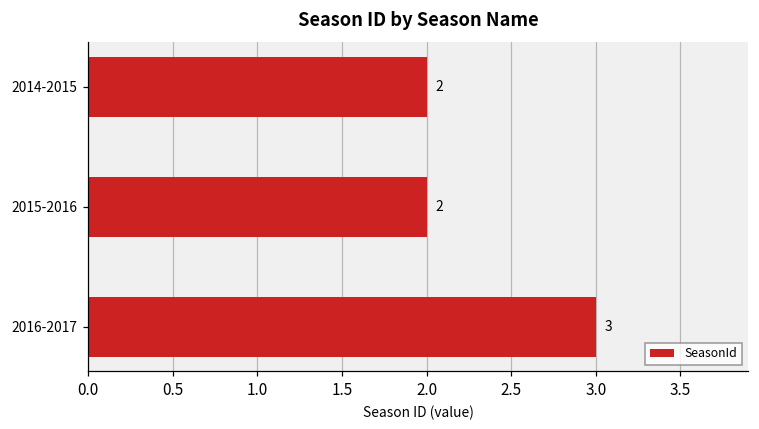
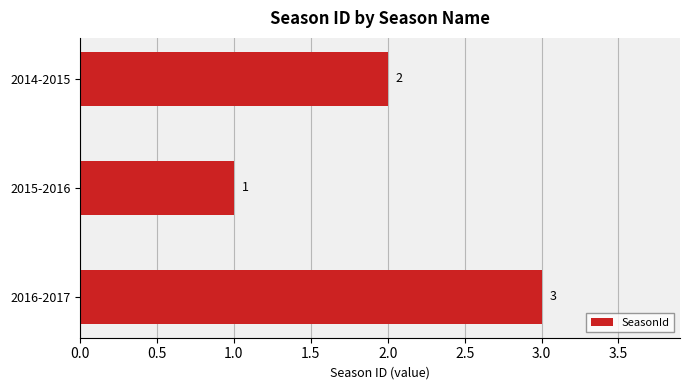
2015-2016: 2 -> 1
